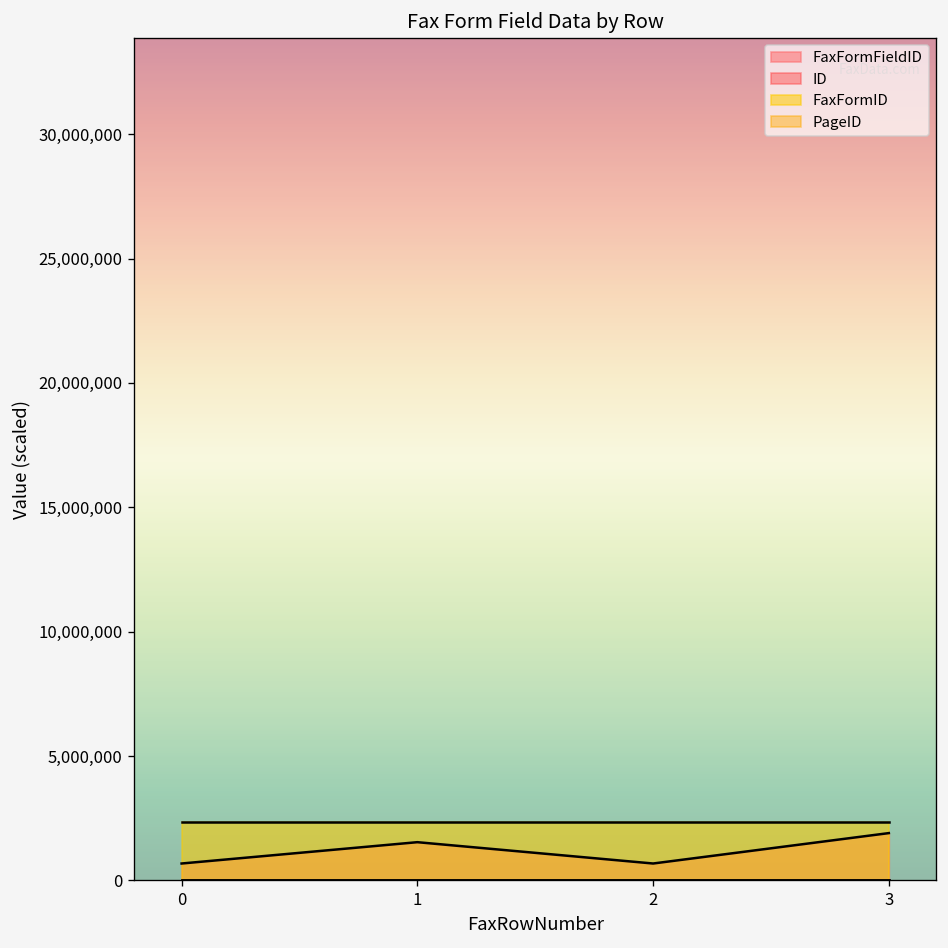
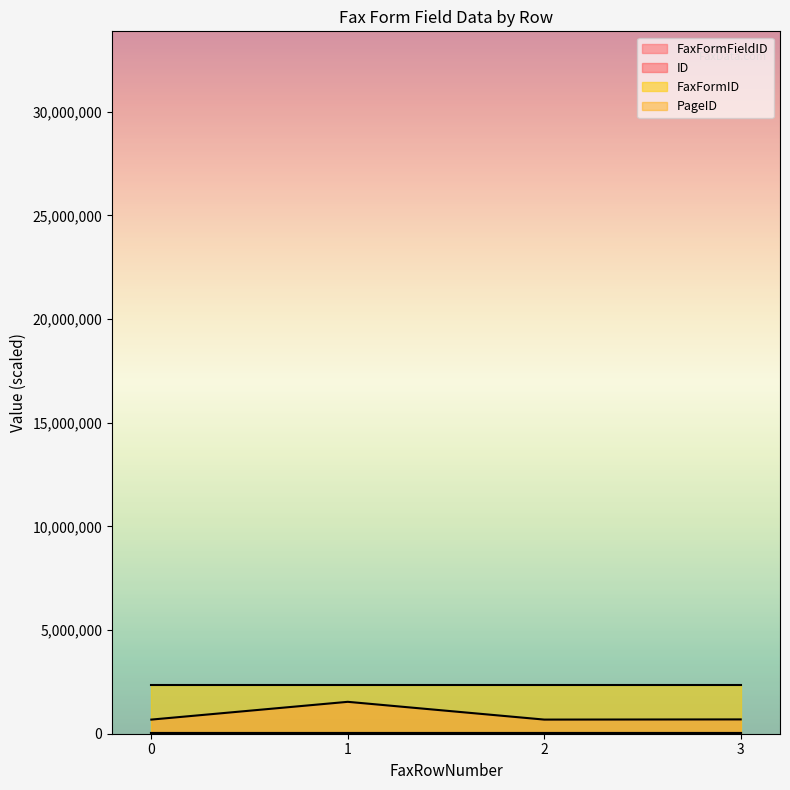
FaxFormFieldID, 3: 1,900,000 -> 700,000
